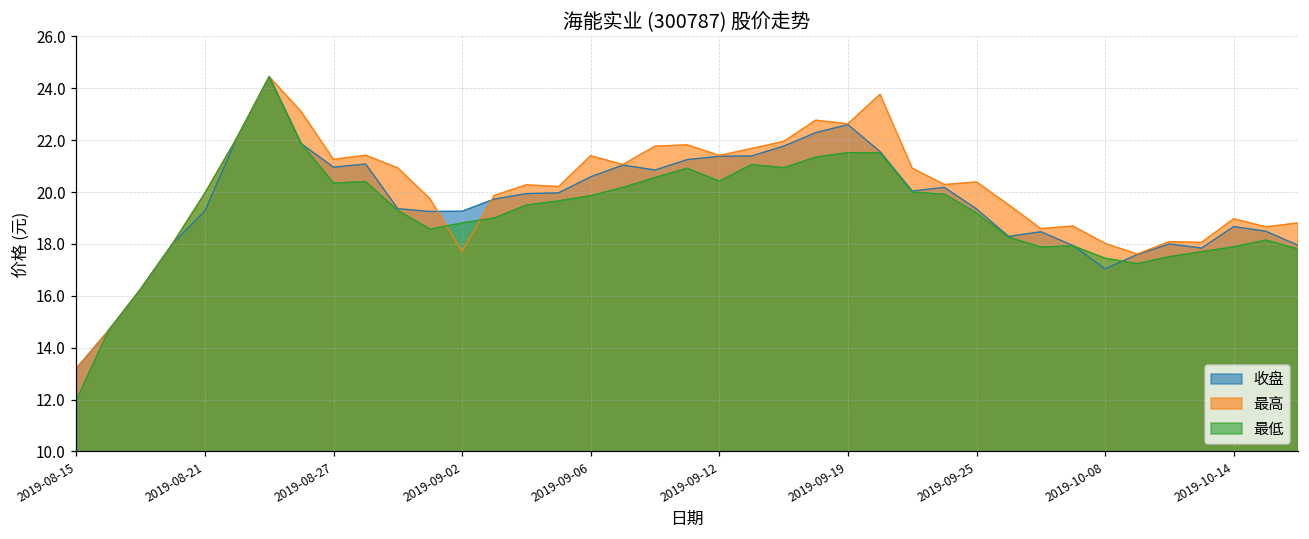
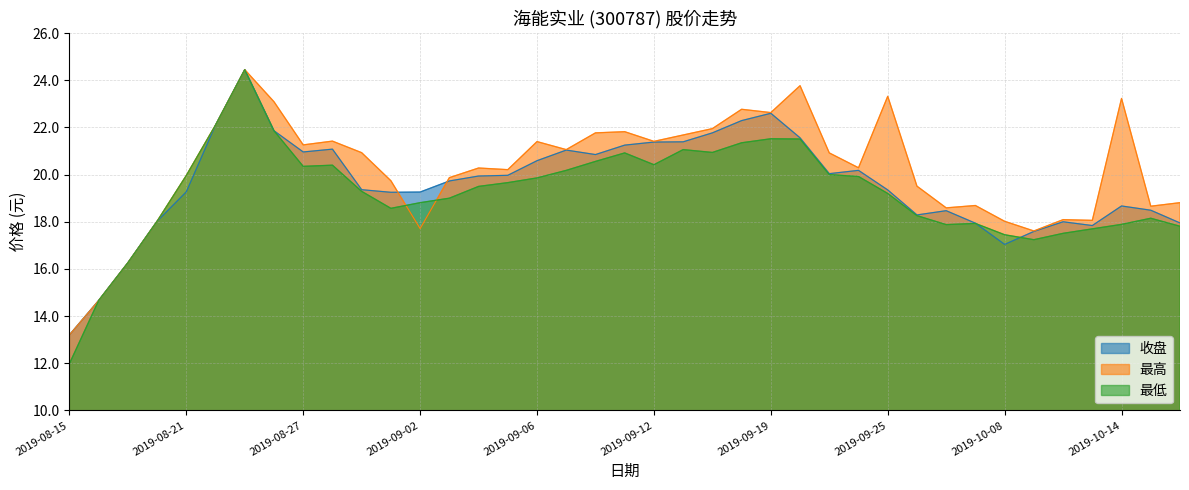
最高, 2019-09-25: 20.4 -> 23.3
最高, 2019-10-14: 19.0 -> 23.2
